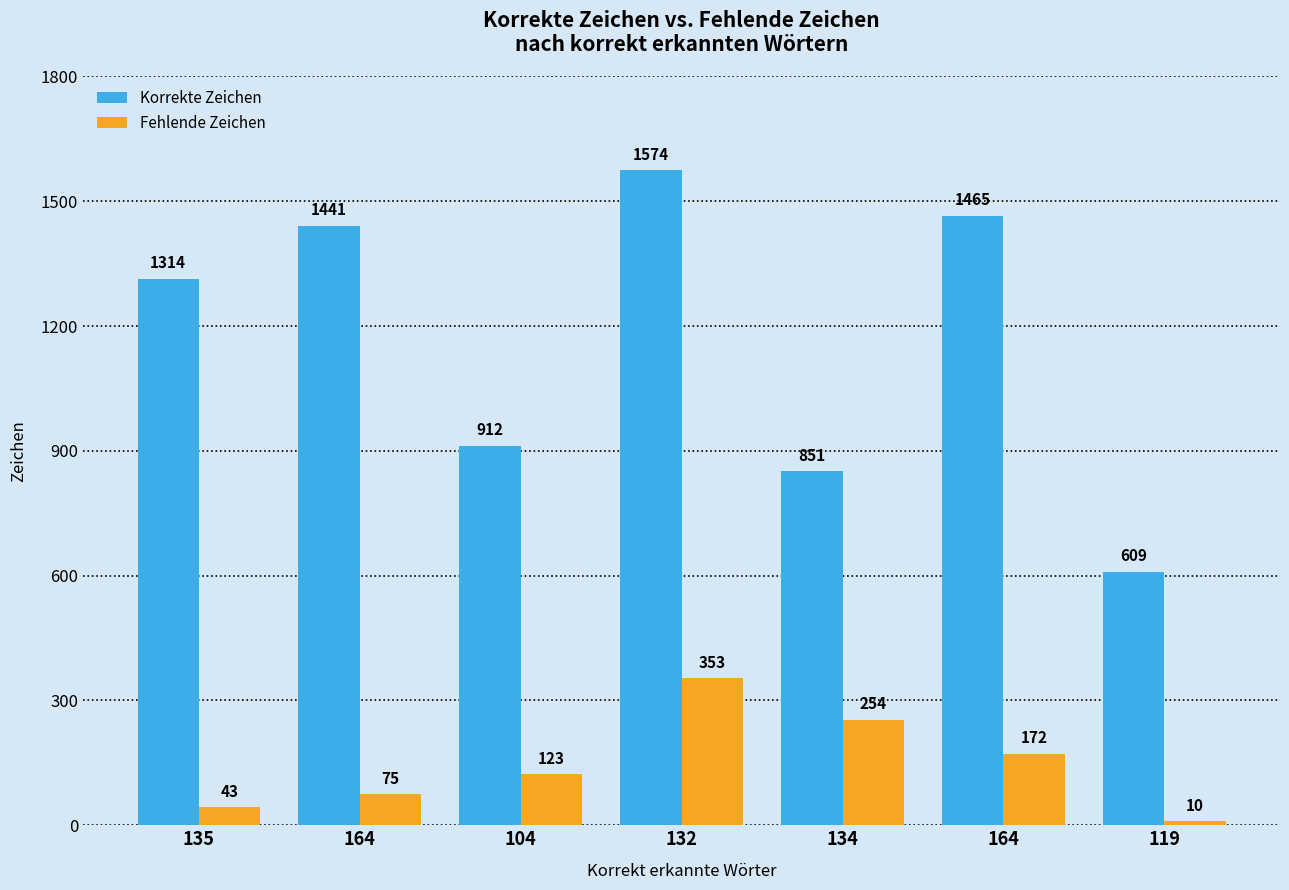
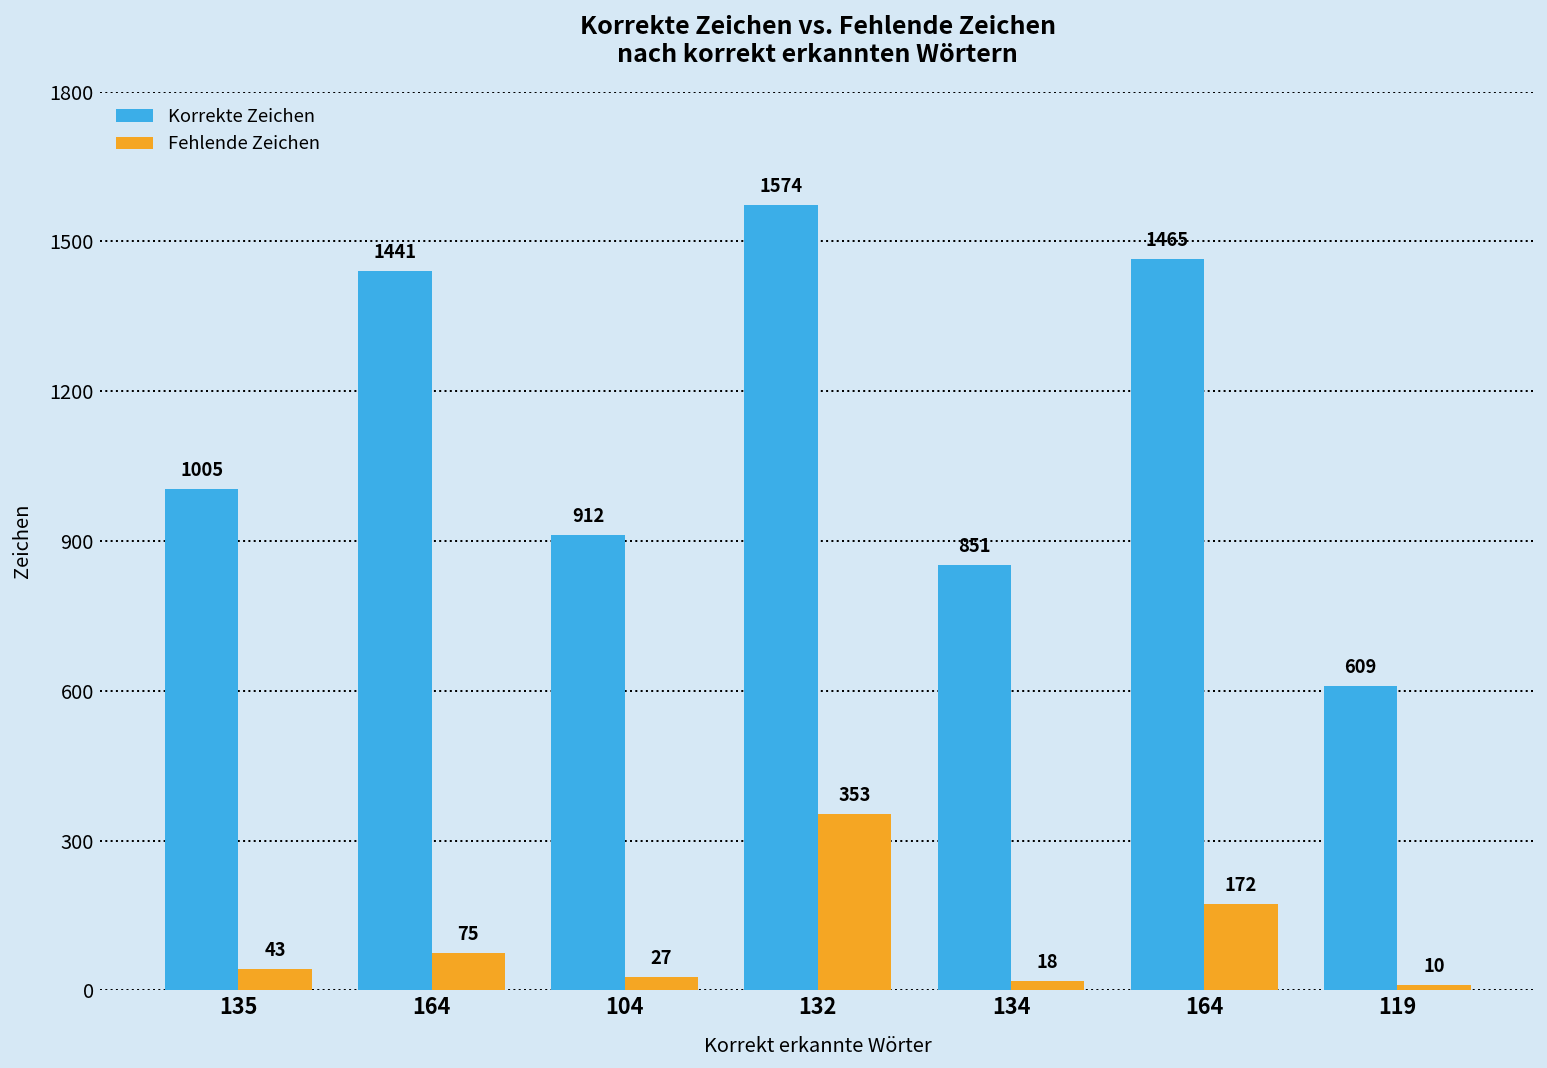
Korrekte Zeichen, 135: 1314 -> 1005
Fehlende Zeichen, 104: 123 -> 27
Fehlende Zeichen, 134: 254 -> 18
